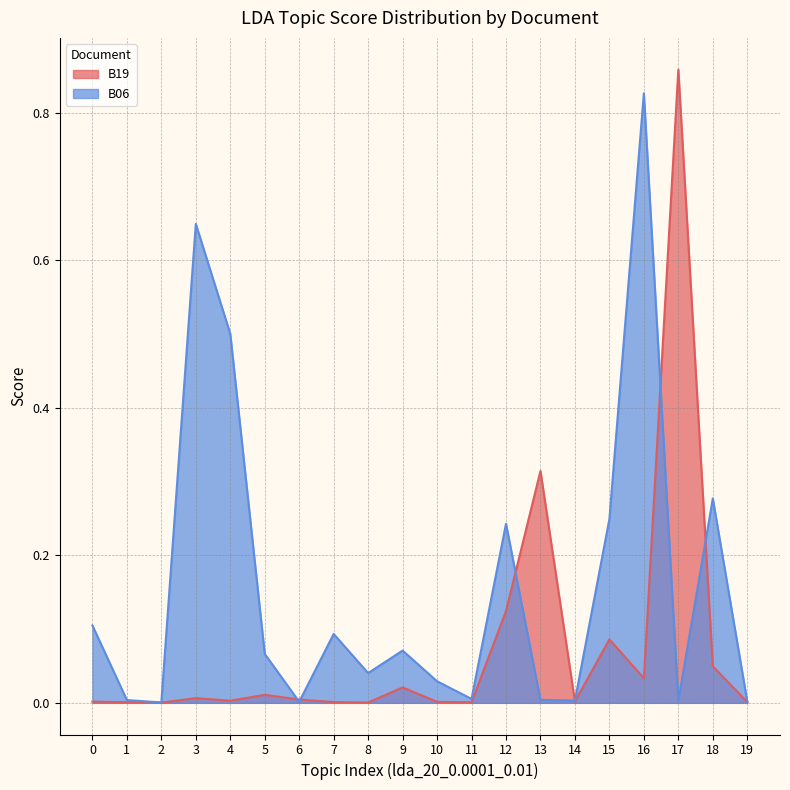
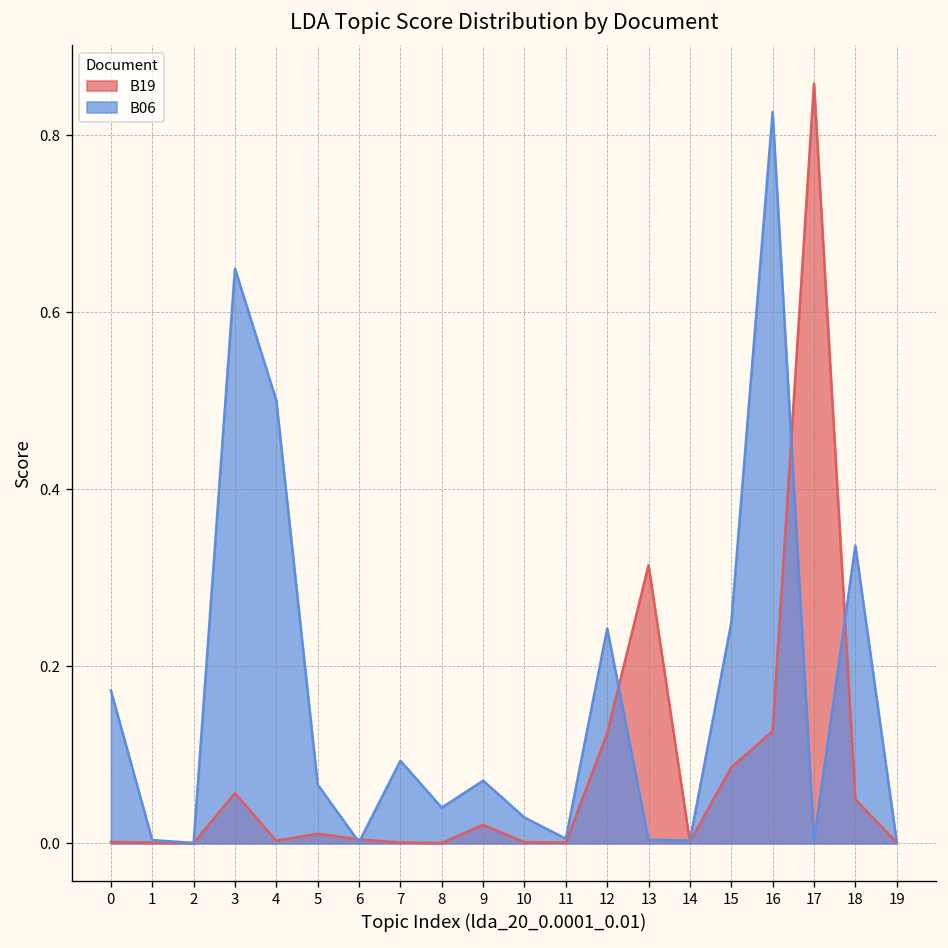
B06, 0: 0.10 -> 0.17
B19, 3: 0.01 -> 0.06
B19, 16: 0.03 -> 0.13
B06, 18: 0.28 -> 0.34
